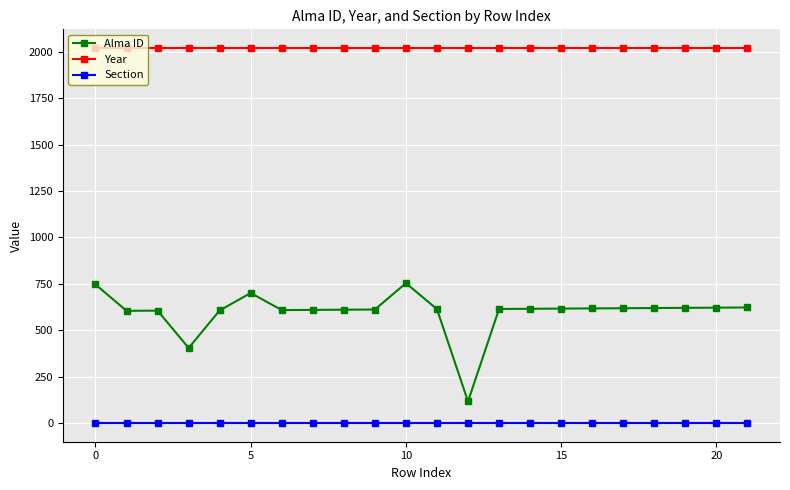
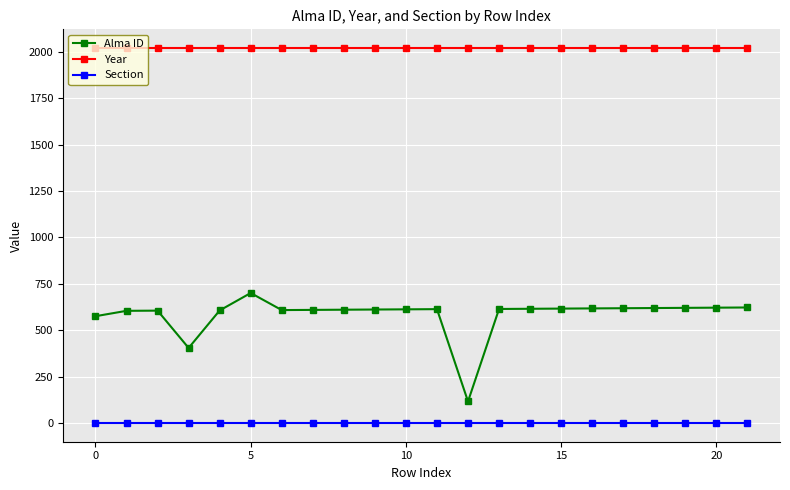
Alma ID, 0: 750 -> 580
Alma ID, 10: 750 -> 610
